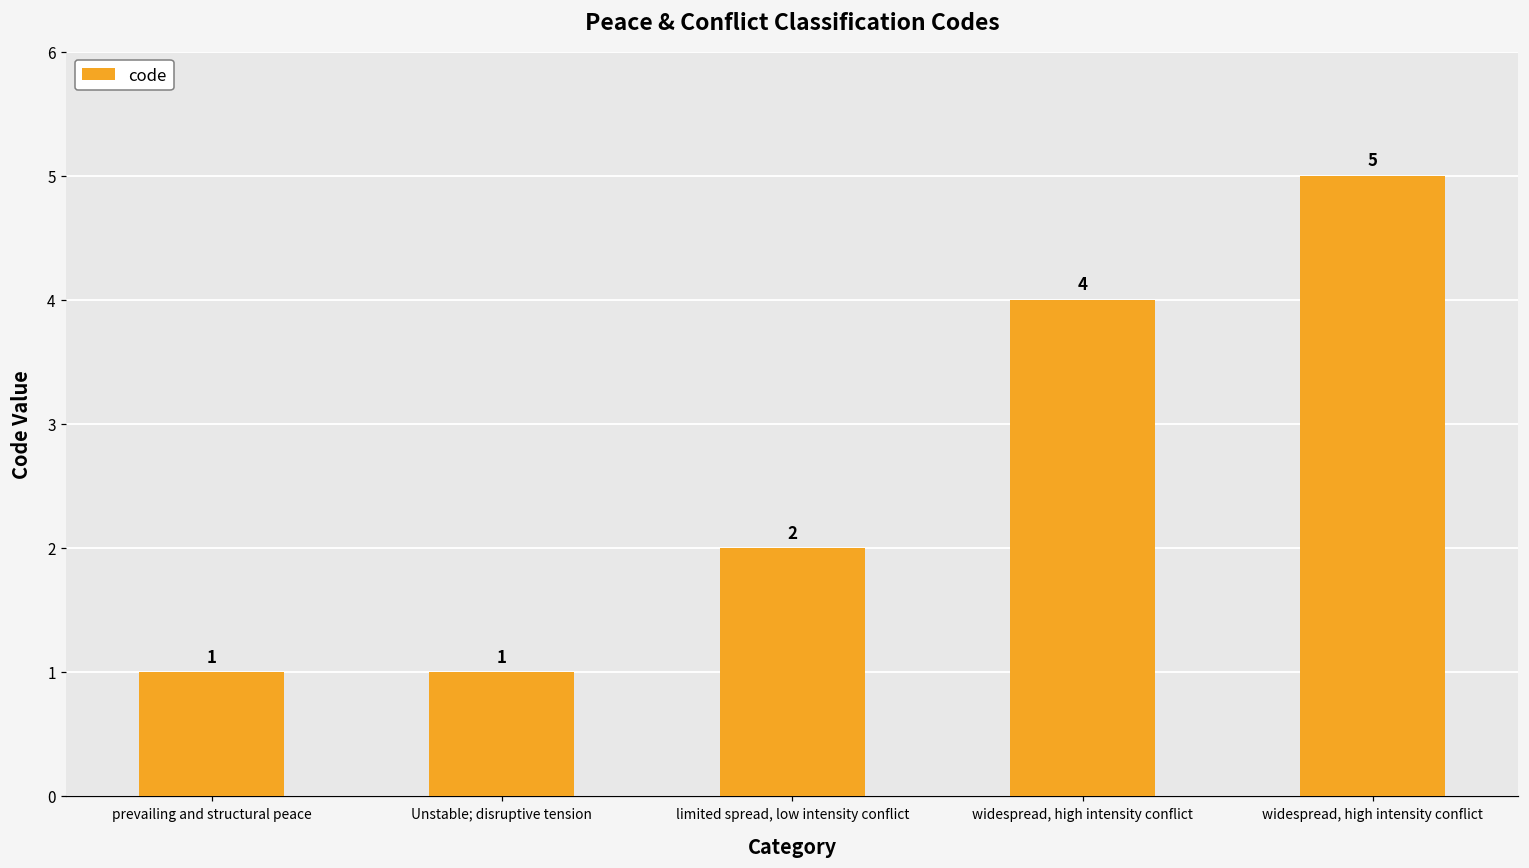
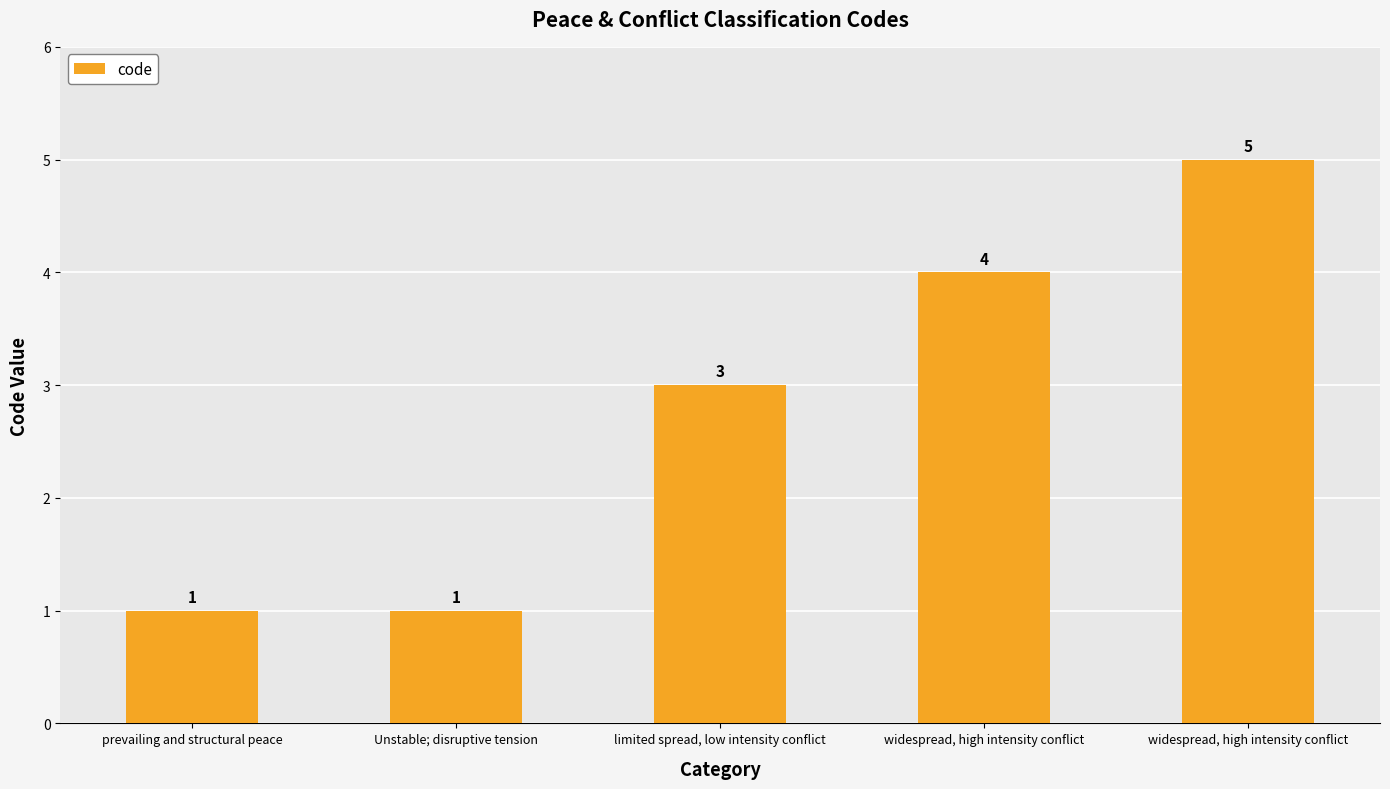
limited spread, low intensity conflict: 2 -> 3
